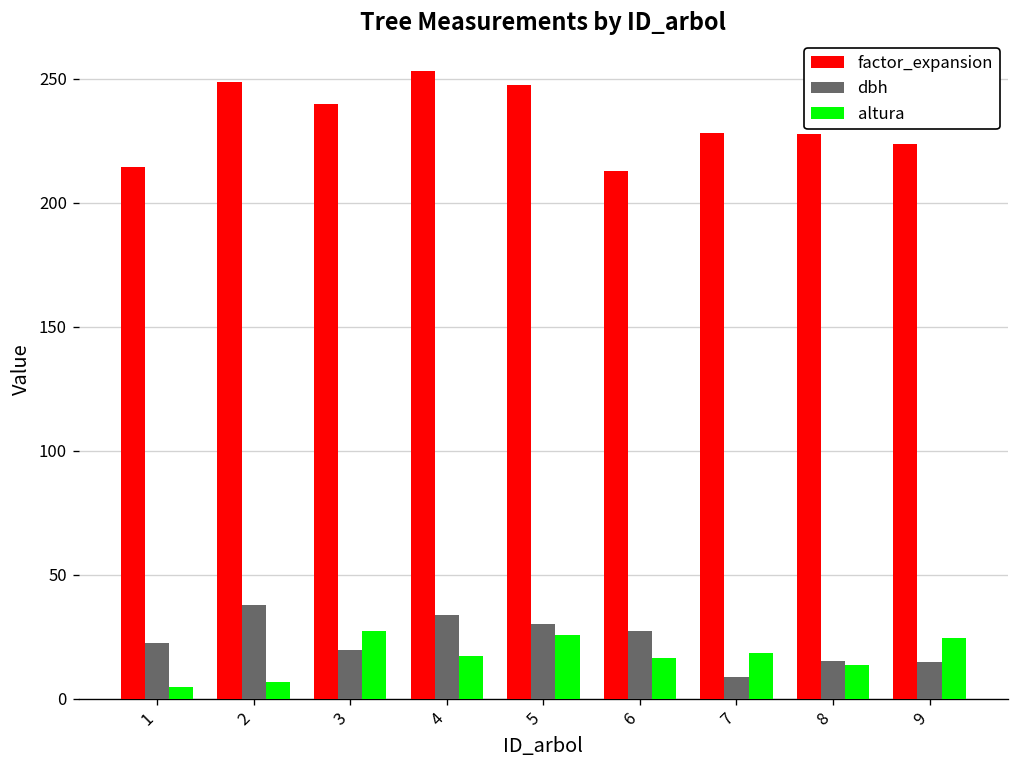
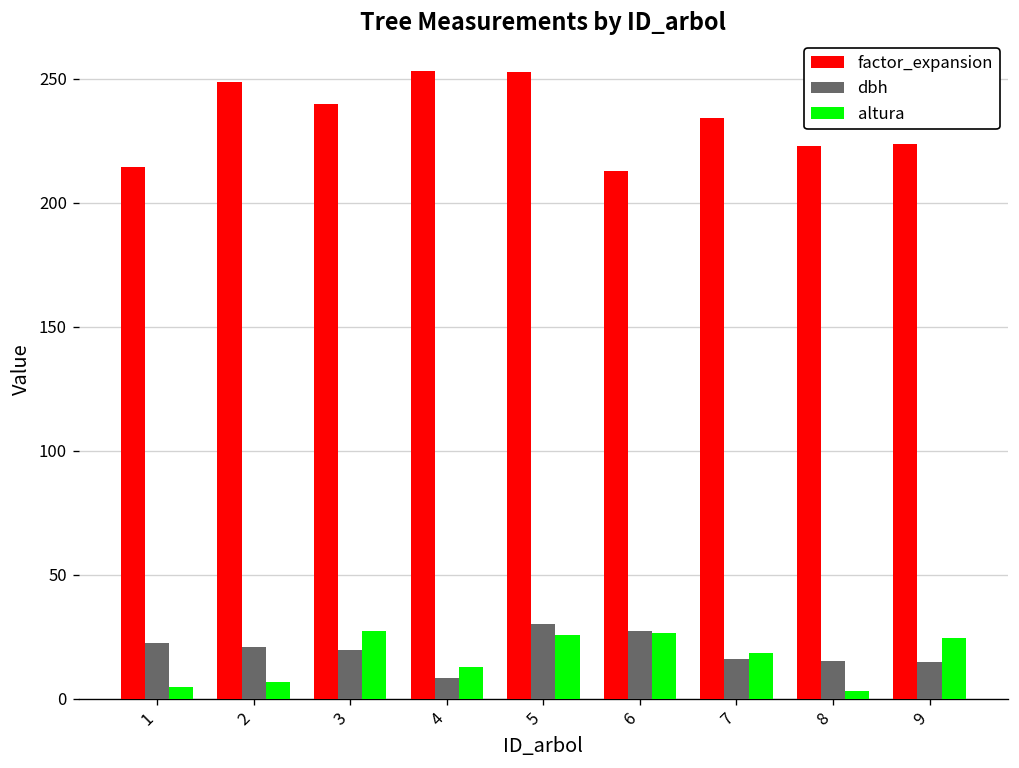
dbh, 2: 38 -> 21
dbh, 4: 34 -> 9
altura, 4: 17 -> 13
factor_expansion, 5: 247 -> 253
altura, 6: 16 -> 26
factor_expansion, 7: 228 -> 234
dbh, 7: 9 -> 16
factor_expansion, 8: 227 -> 223
altura, 8: 14 -> 3
